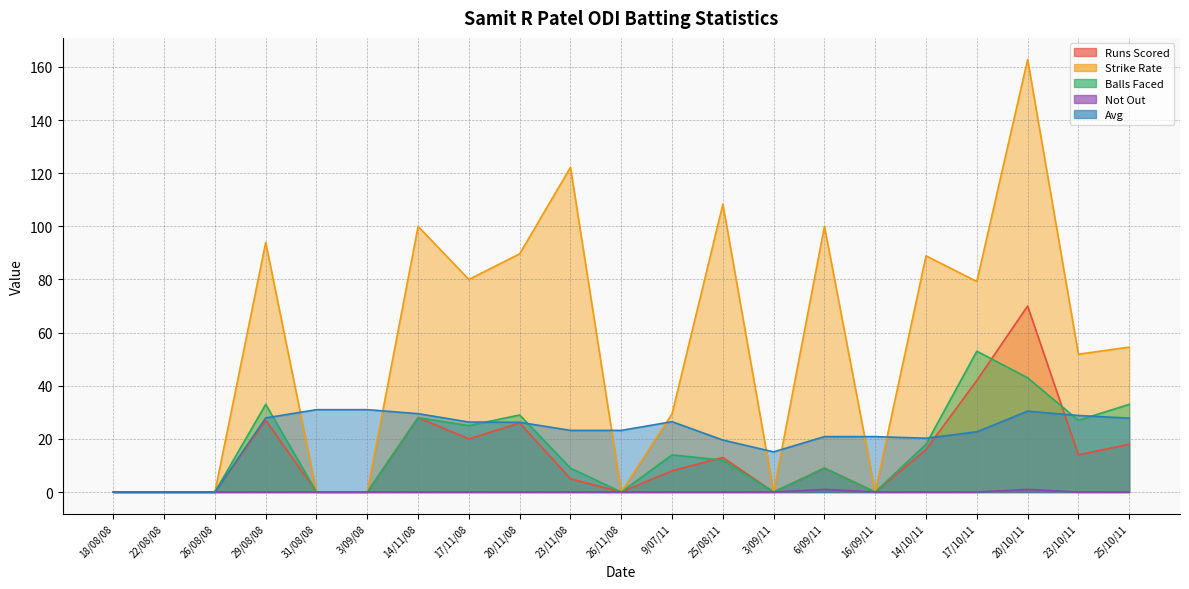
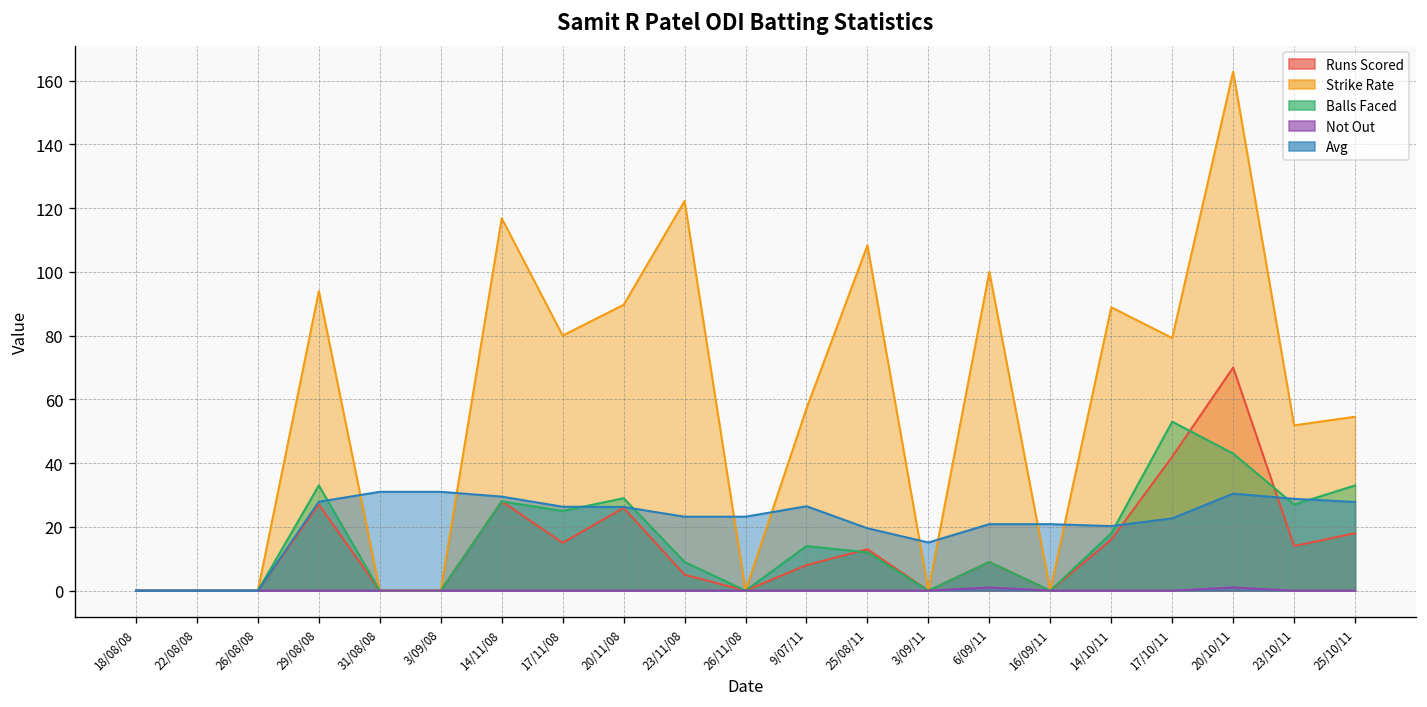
Strike Rate, 14/11/08: 100 -> 117
Runs Scored, 17/11/08: 20 -> 15
Strike Rate, 9/07/11: 29 -> 57
